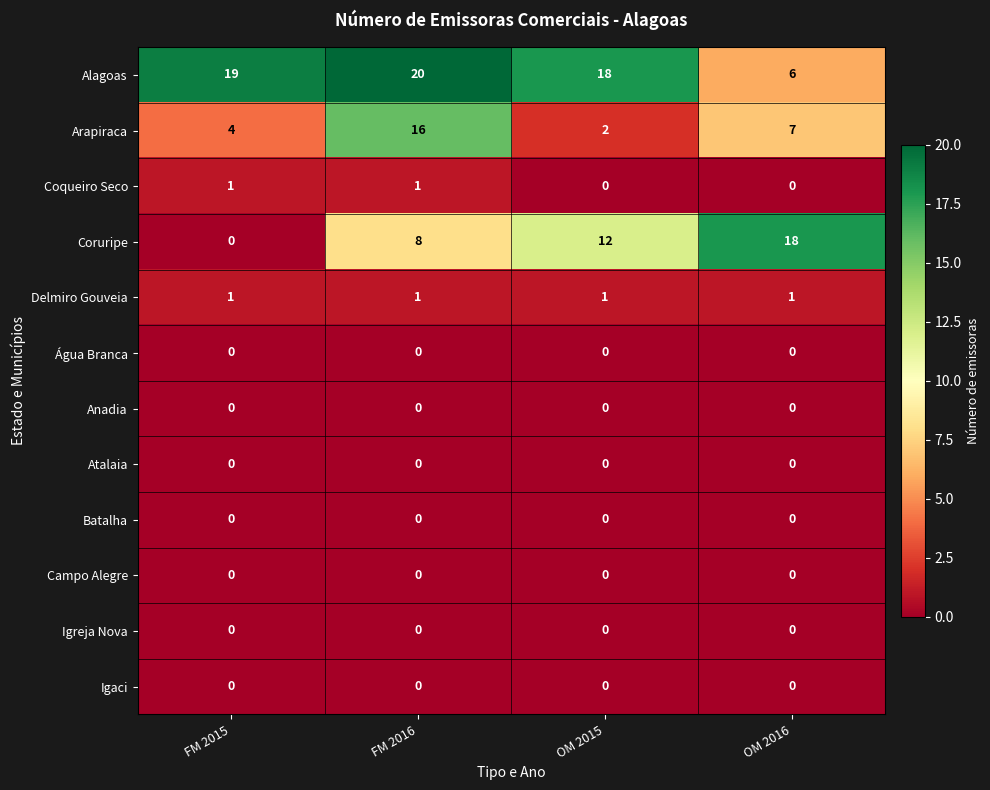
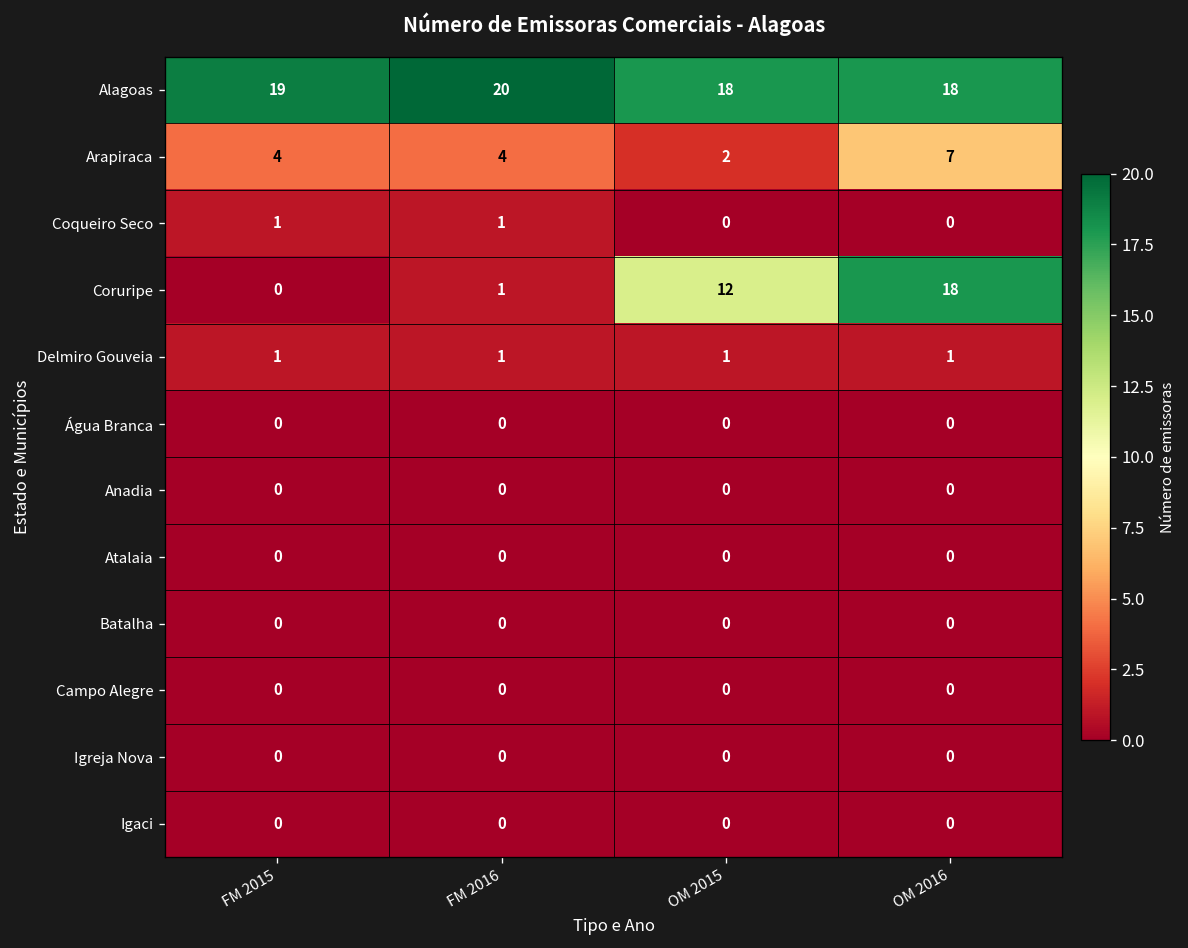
Alagoas, OM 2016: 6 -> 18
Arapiraca, FM 2016: 16 -> 4
Coruripe, FM 2016: 8 -> 1
